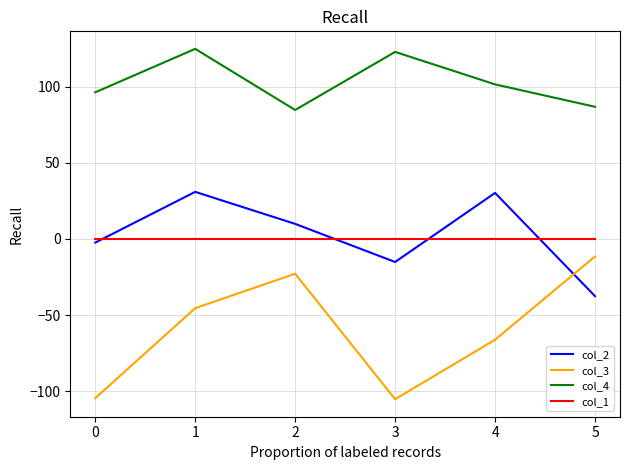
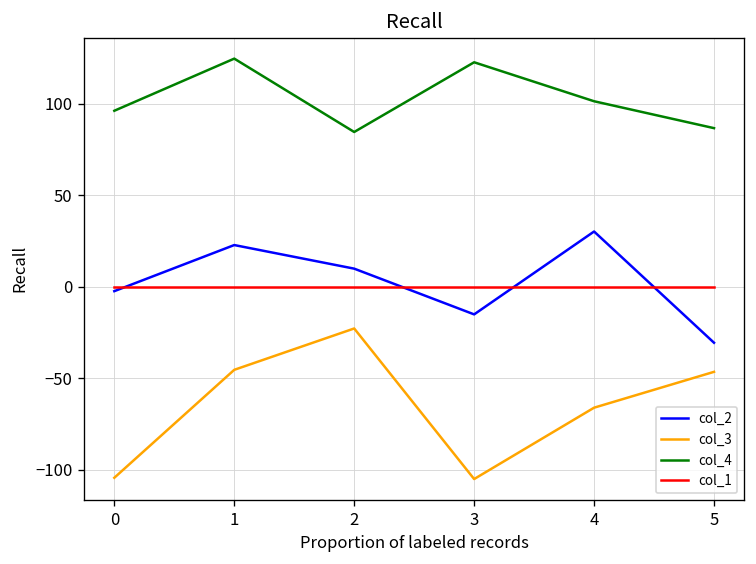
col_2, 1: 31 -> 23
col_2, 5: -38 -> -31
col_3, 5: -12 -> -47
